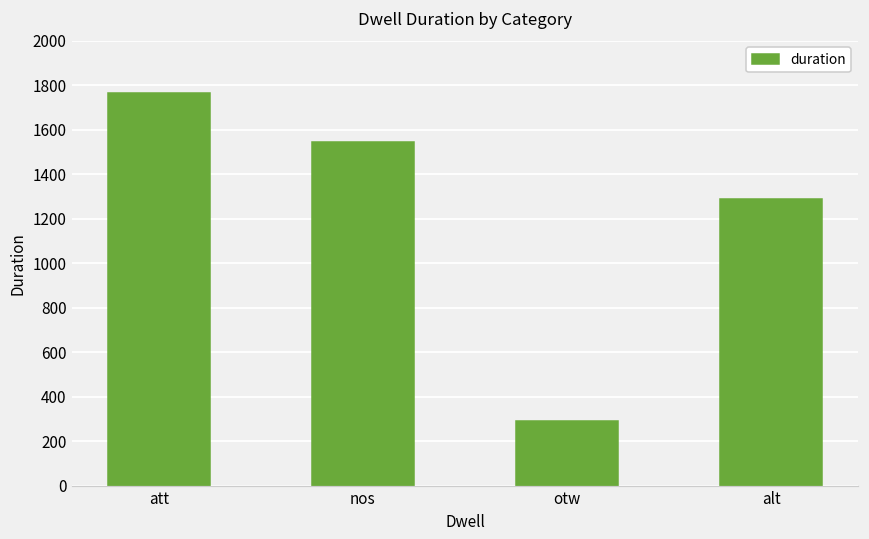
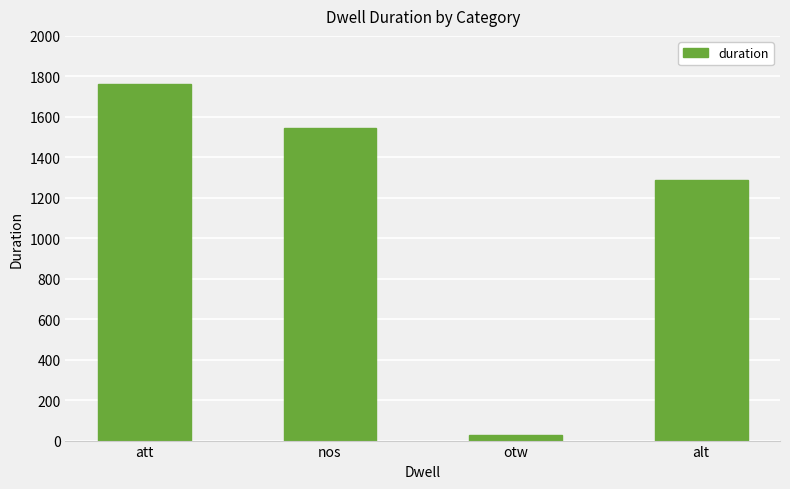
otw: 290 -> 30
